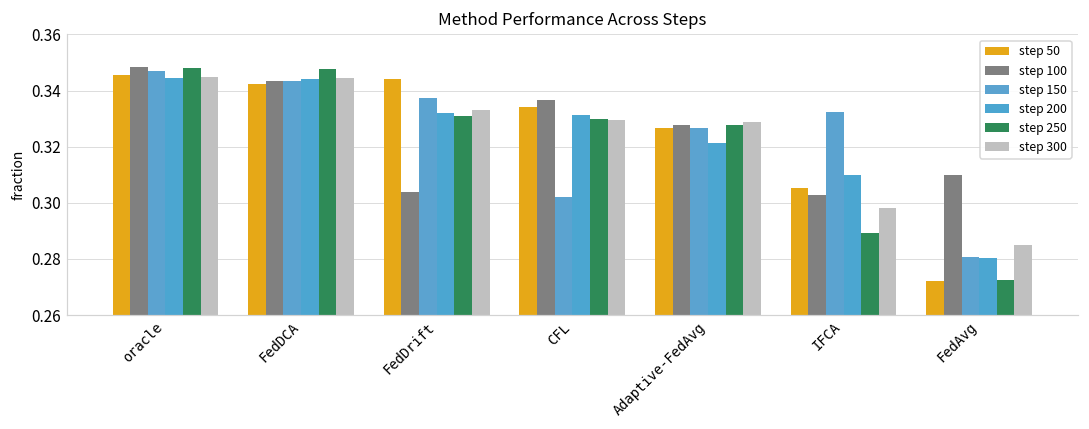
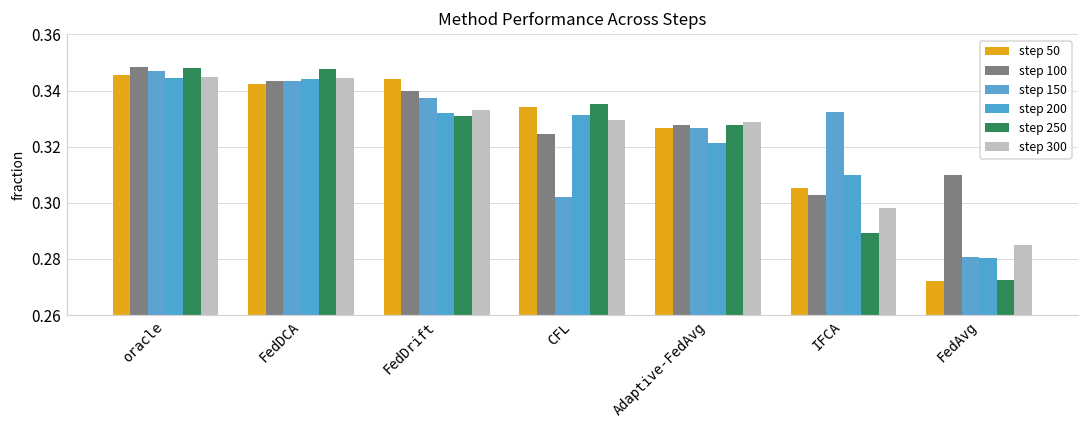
step 100, FedDrift: 0.304 -> 0.340
step 100, CFL: 0.337 -> 0.325
step 250, CFL: 0.330 -> 0.335
